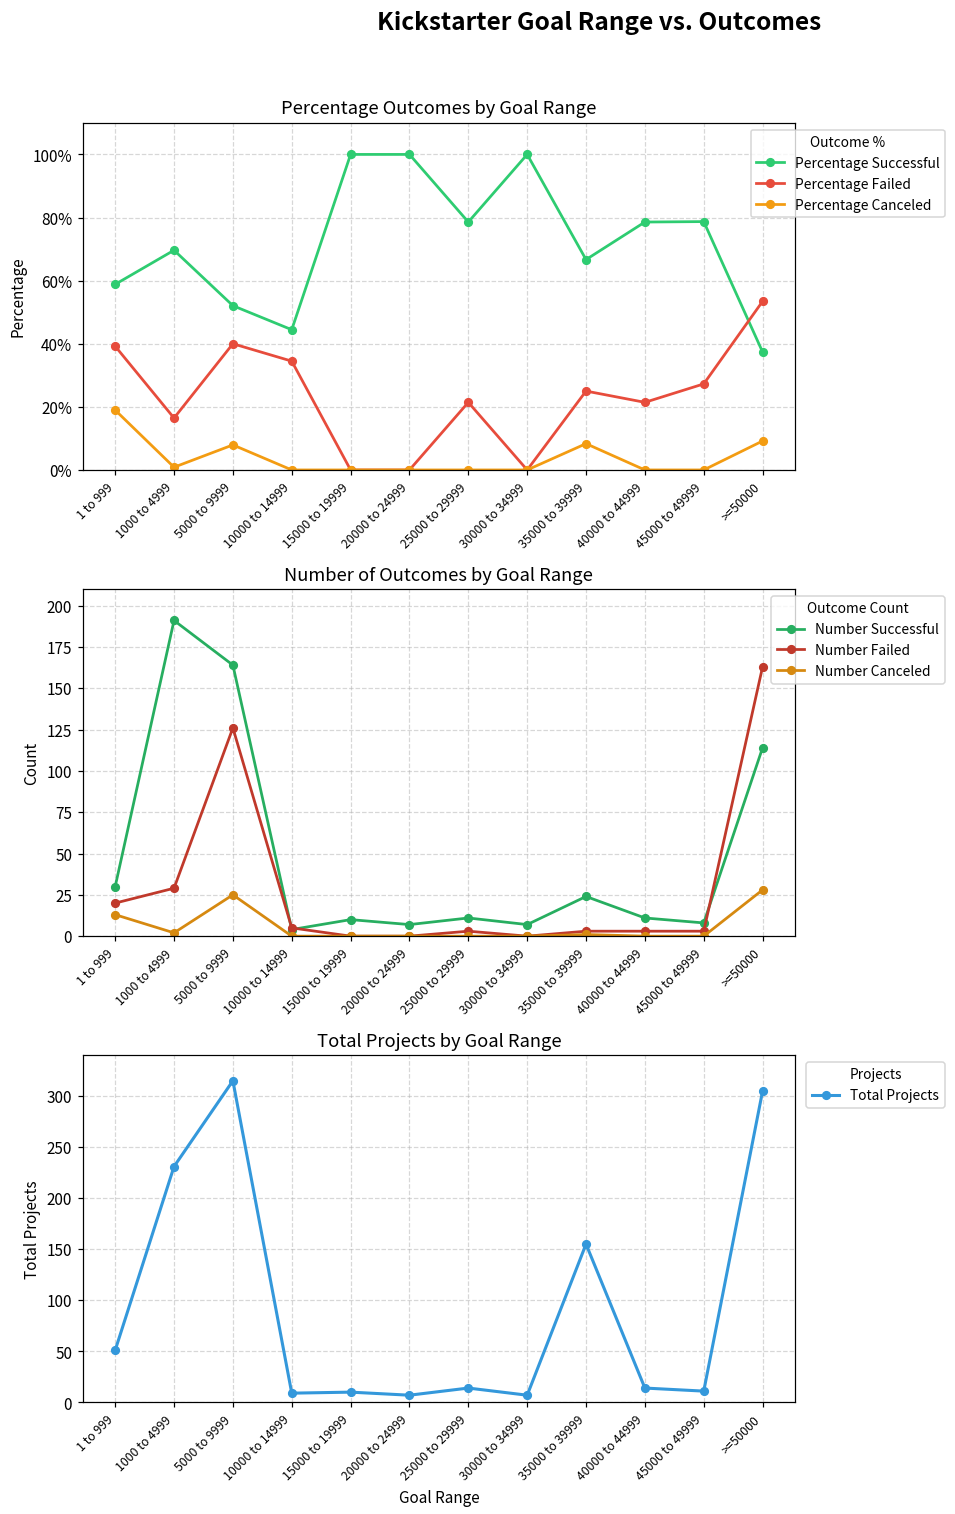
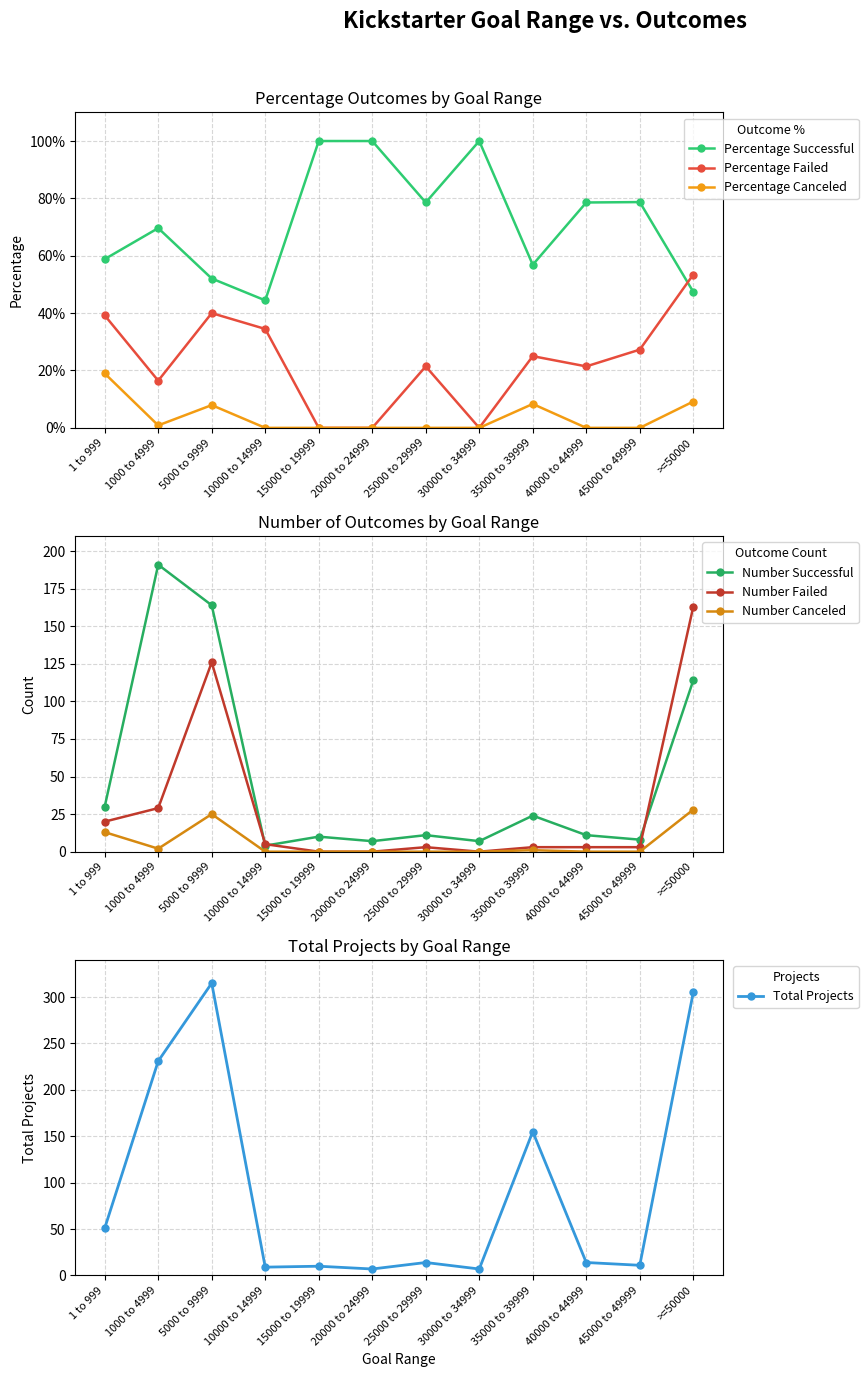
Percentage Outcomes by Goal Range, Percentage Successful, 35000 to 39999: 67% -> 57%
Percentage Outcomes by Goal Range, Percentage Successful, >=50000: 37% -> 47%
